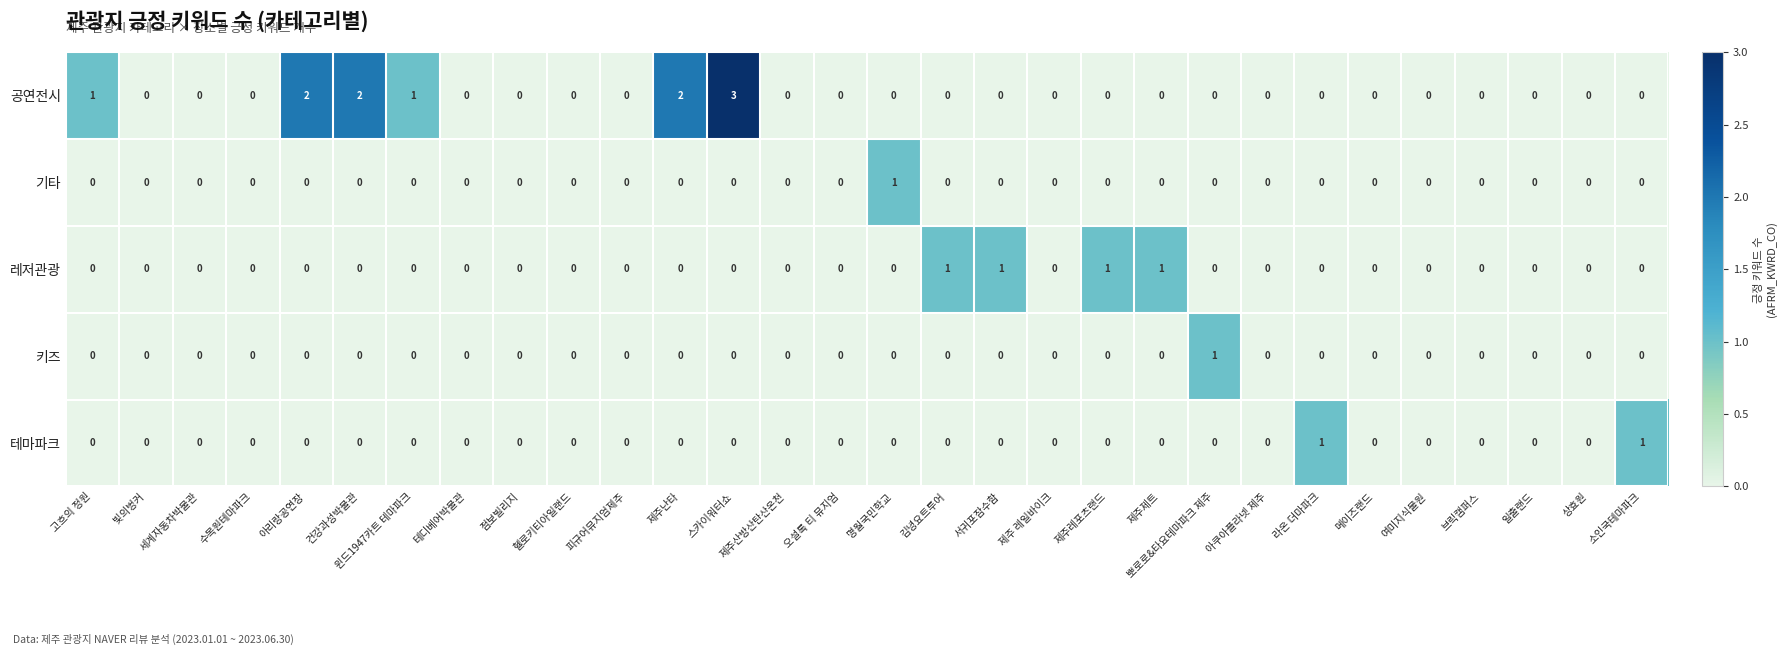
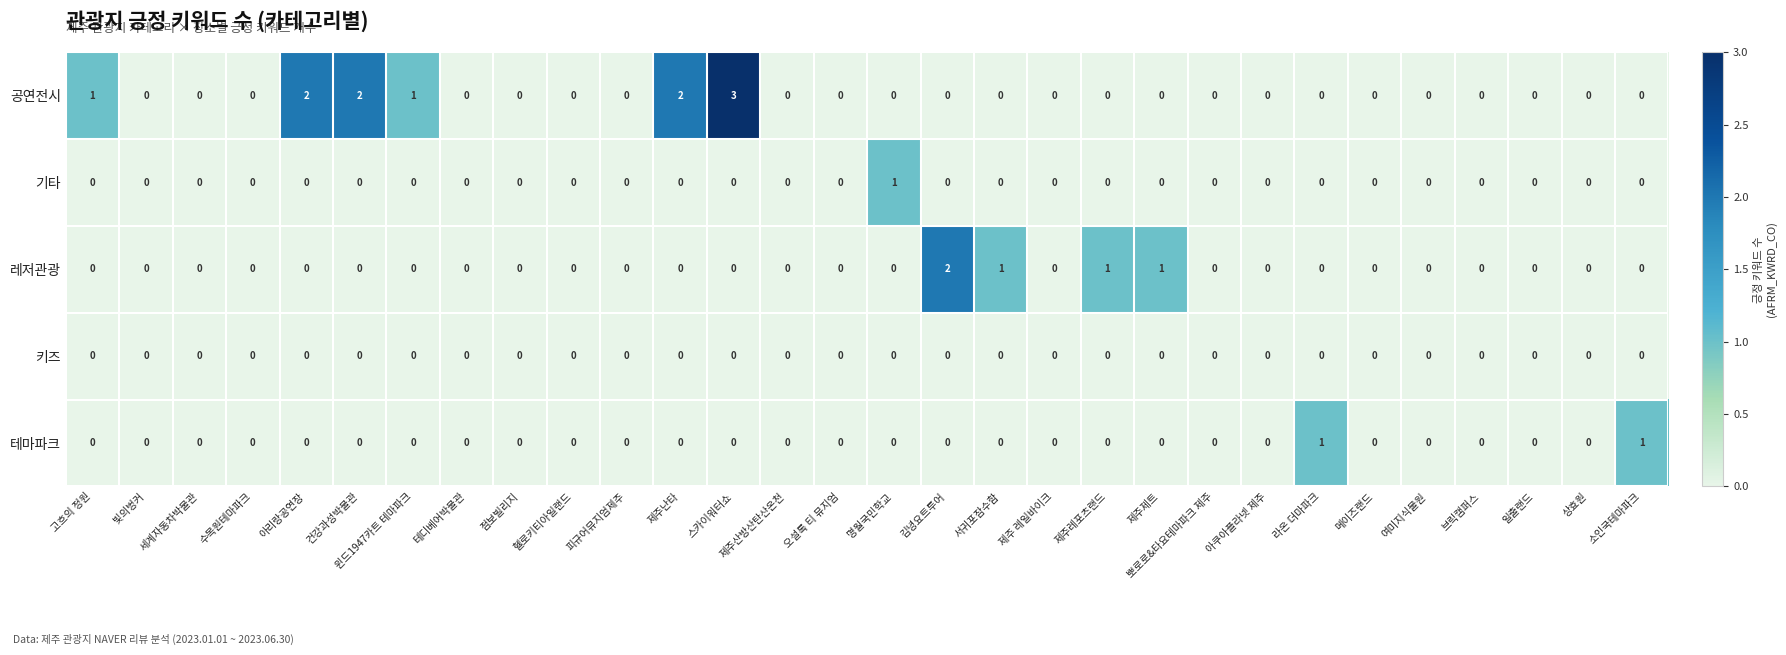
레저관광, 김녕요트투어: 1 -> 2
키즈, 뽀로로&타요테마파크 제주: 1 -> 0
